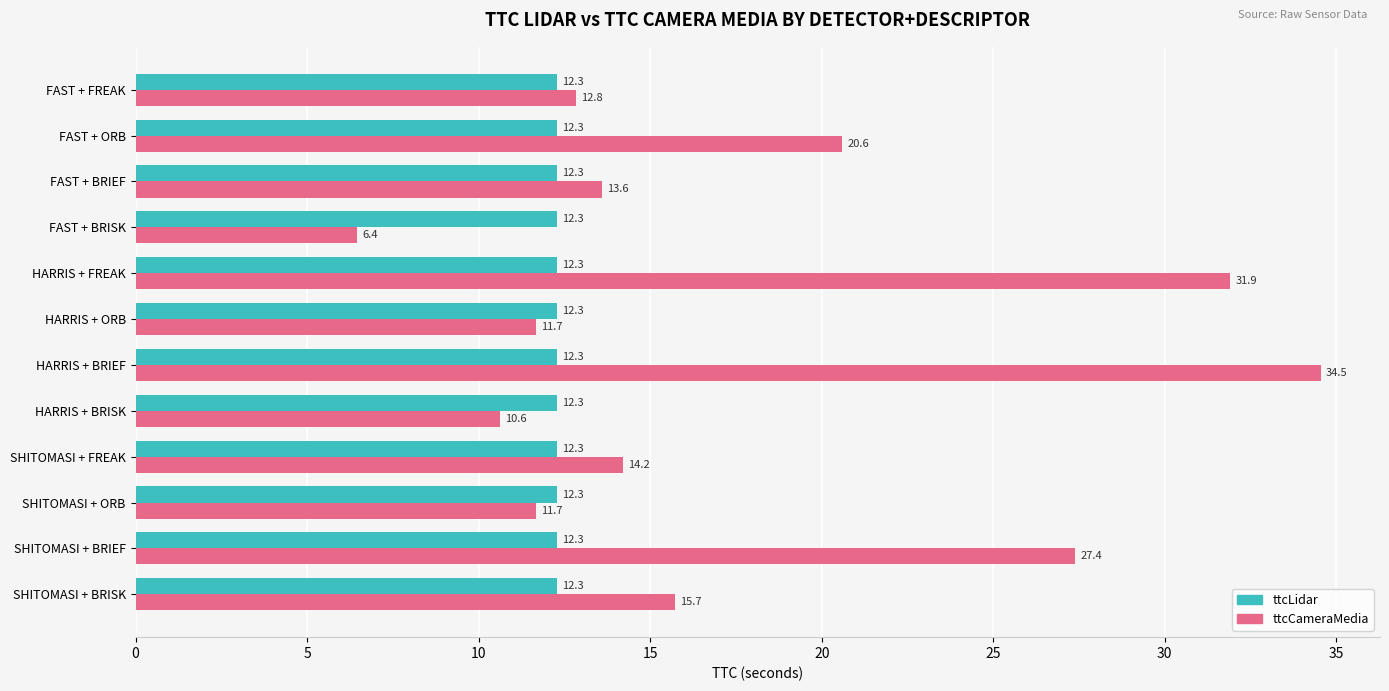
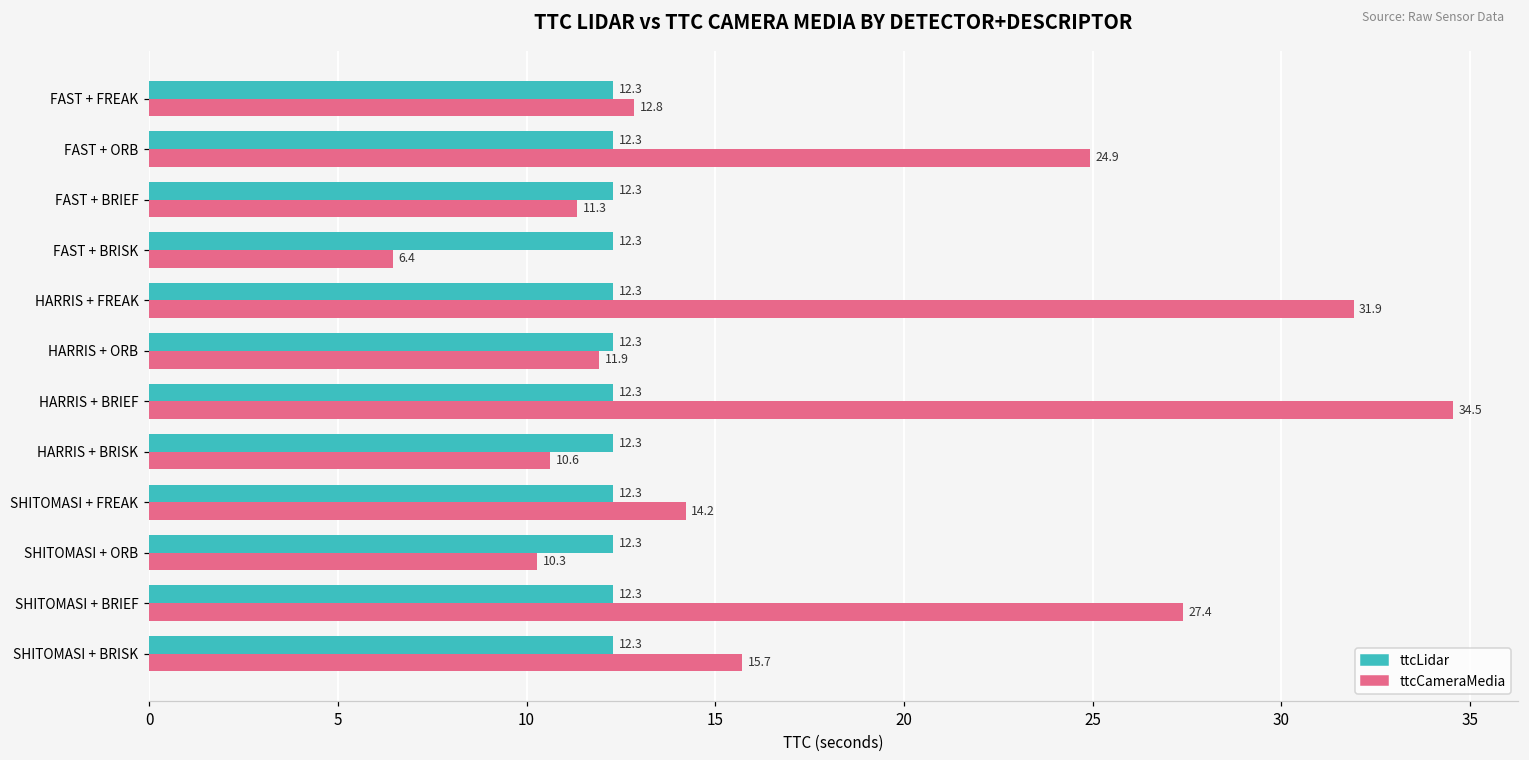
ttcCameraMedia, FAST + ORB: 20.6 -> 24.9
ttcCameraMedia, FAST + BRIEF: 13.6 -> 11.3
ttcCameraMedia, HARRIS + ORB: 11.7 -> 11.9
ttcCameraMedia, SHITOMASI + ORB: 11.7 -> 10.3
